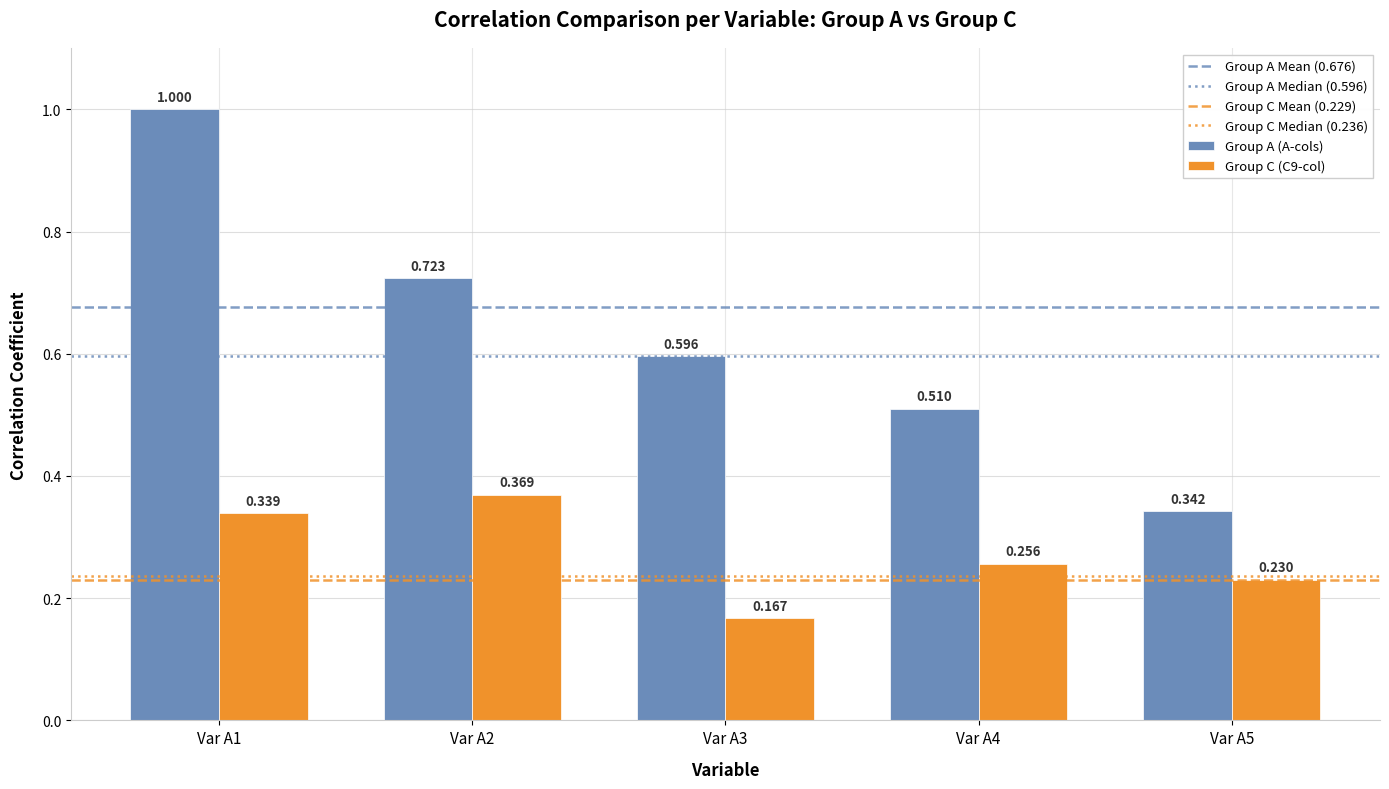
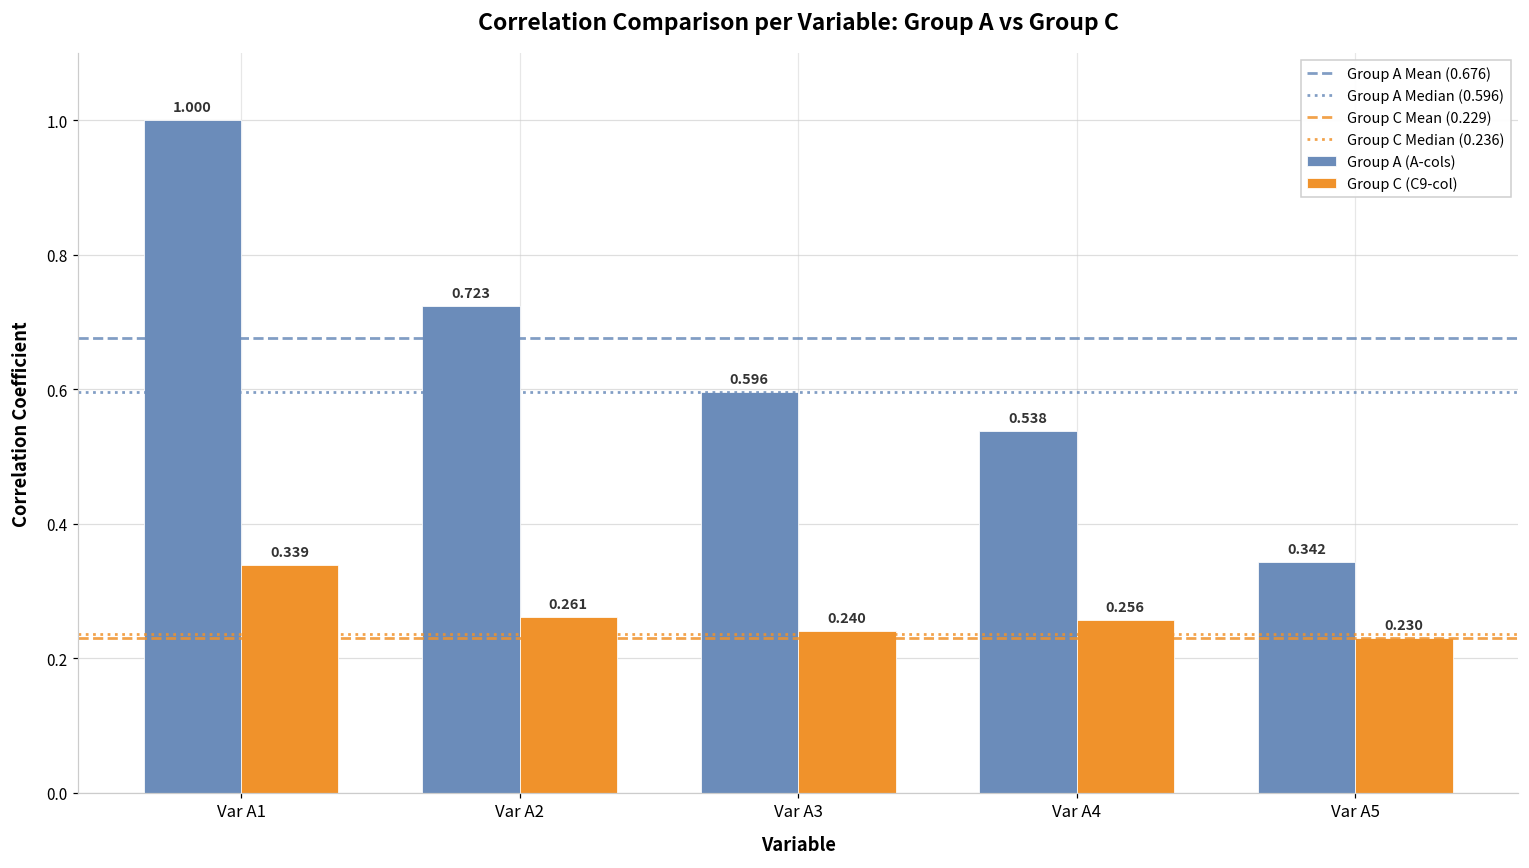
Group C (C9-col), Var A2: 0.369 -> 0.261
Group C (C9-col), Var A3: 0.167 -> 0.240
Group A (A-cols), Var A4: 0.510 -> 0.538
